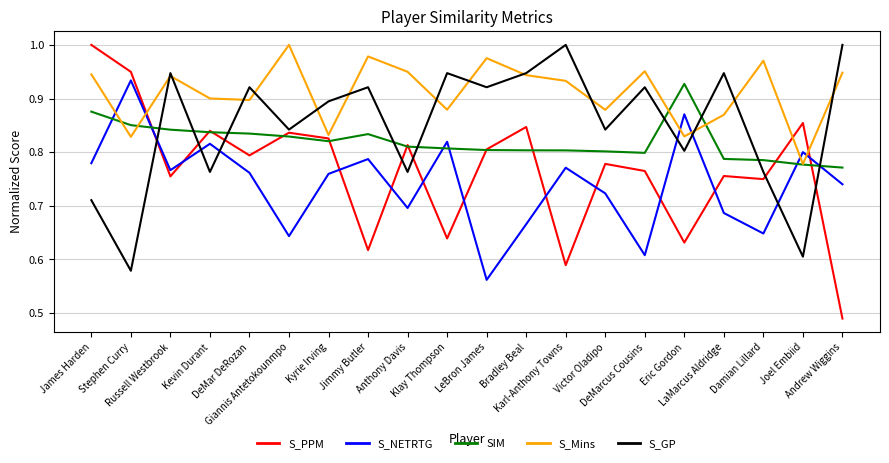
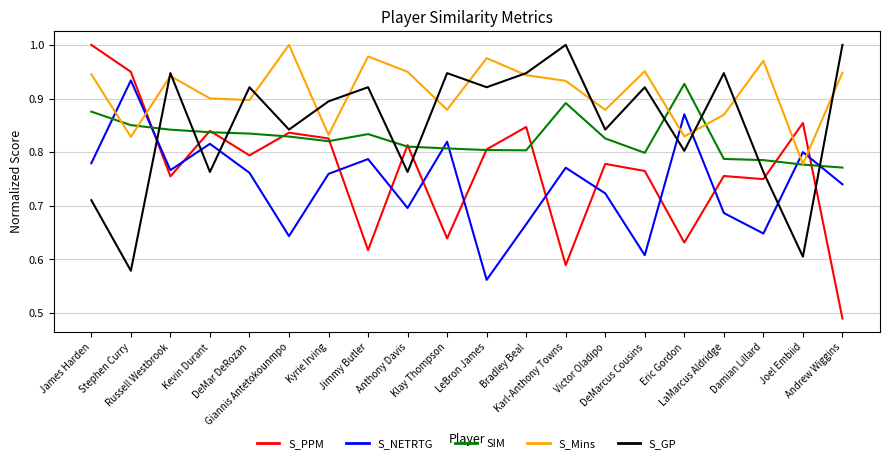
SIM, Karl-Anthony Towns: 0.80 -> 0.89
SIM, Victor Oladipo: 0.80 -> 0.83
